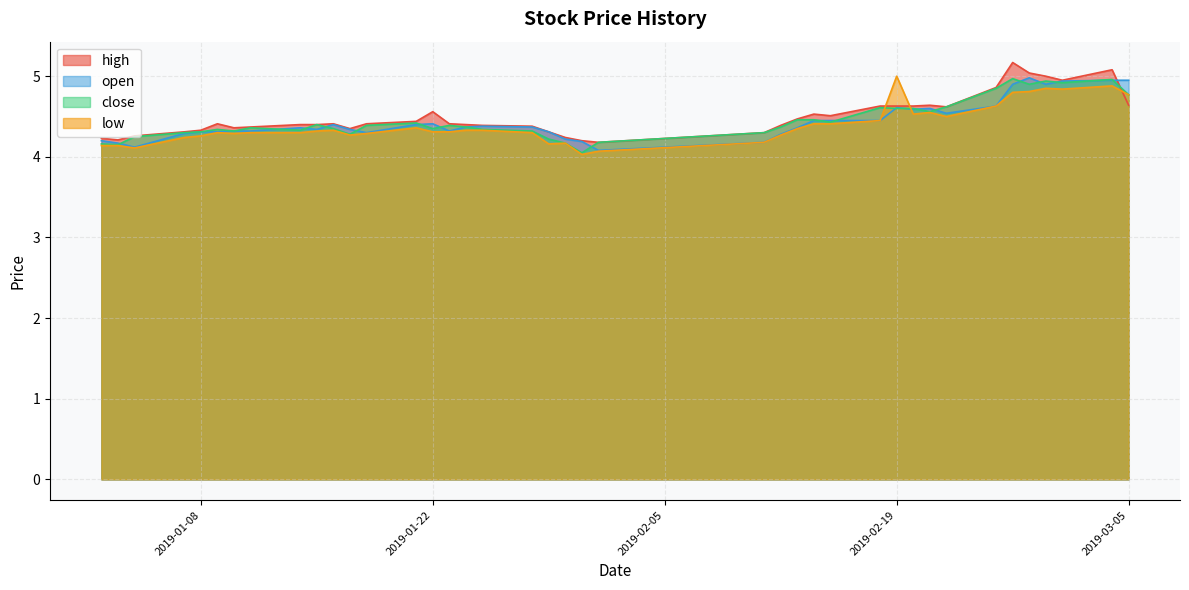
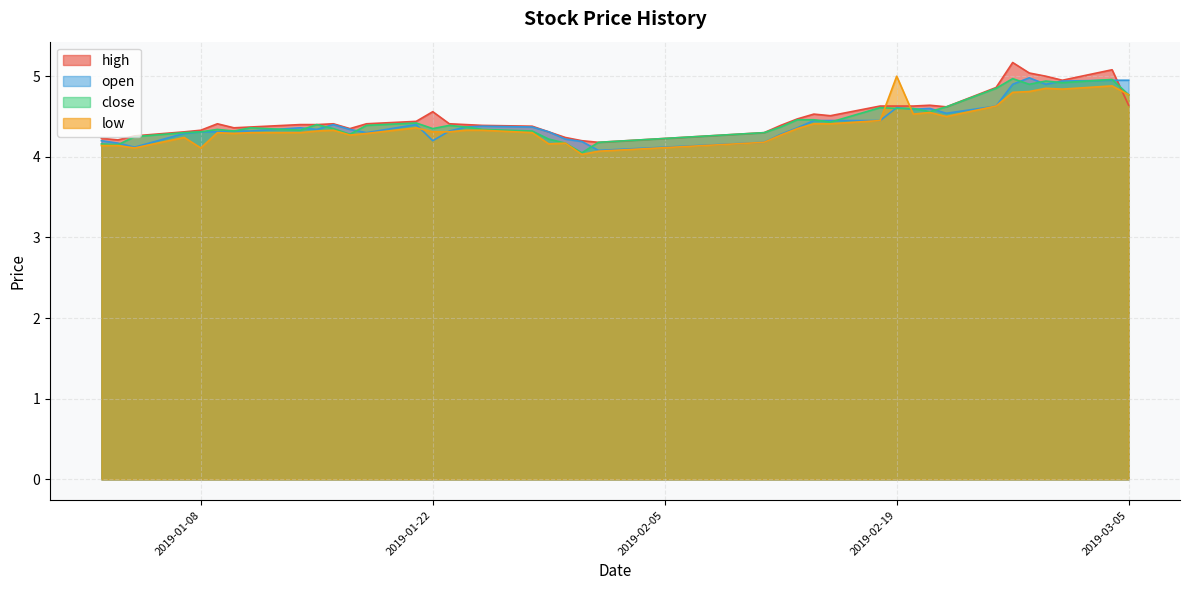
low, 2019-01-08: 4.3 -> 4.1
open, 2019-01-22: 4.4 -> 4.2
